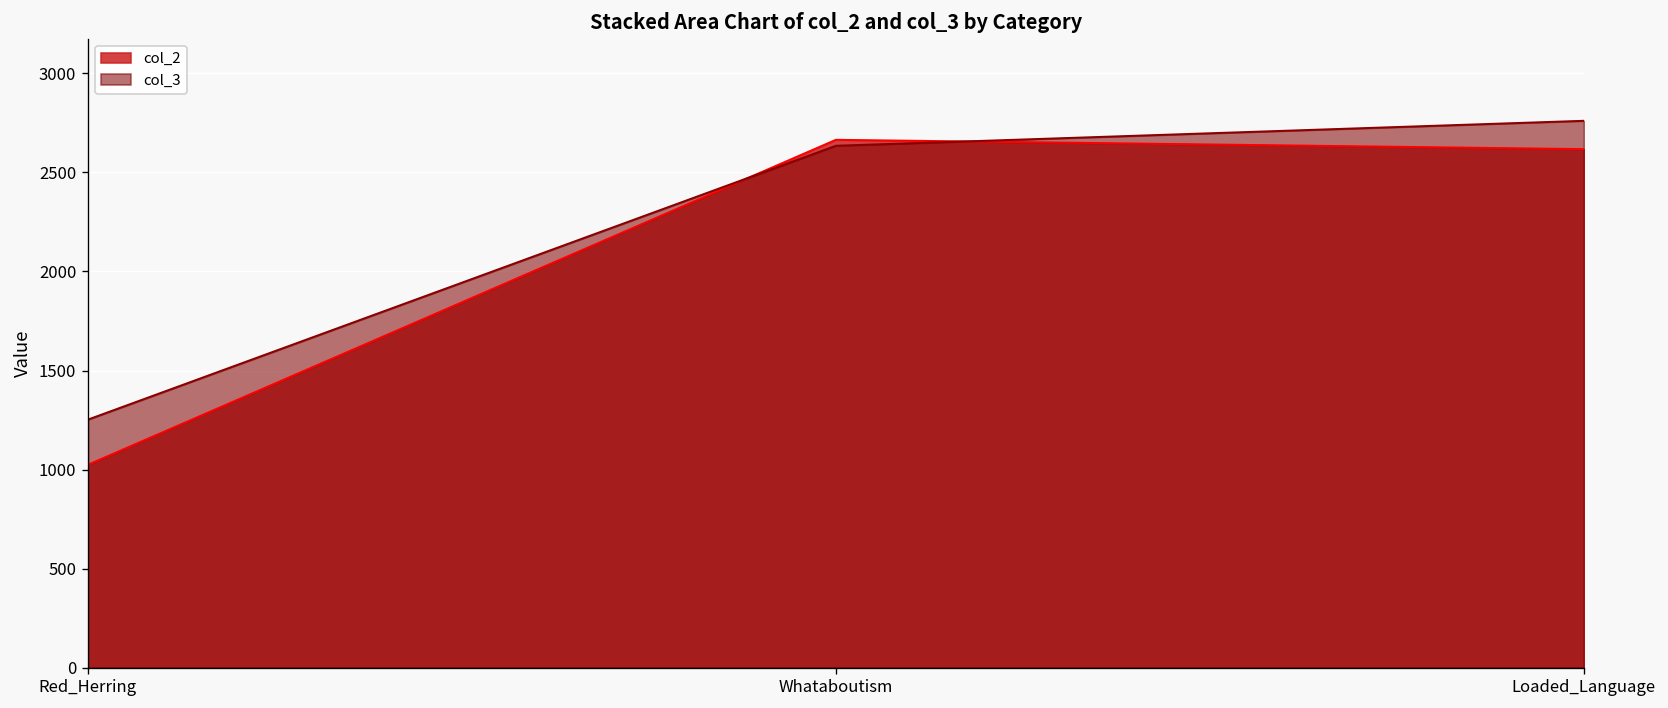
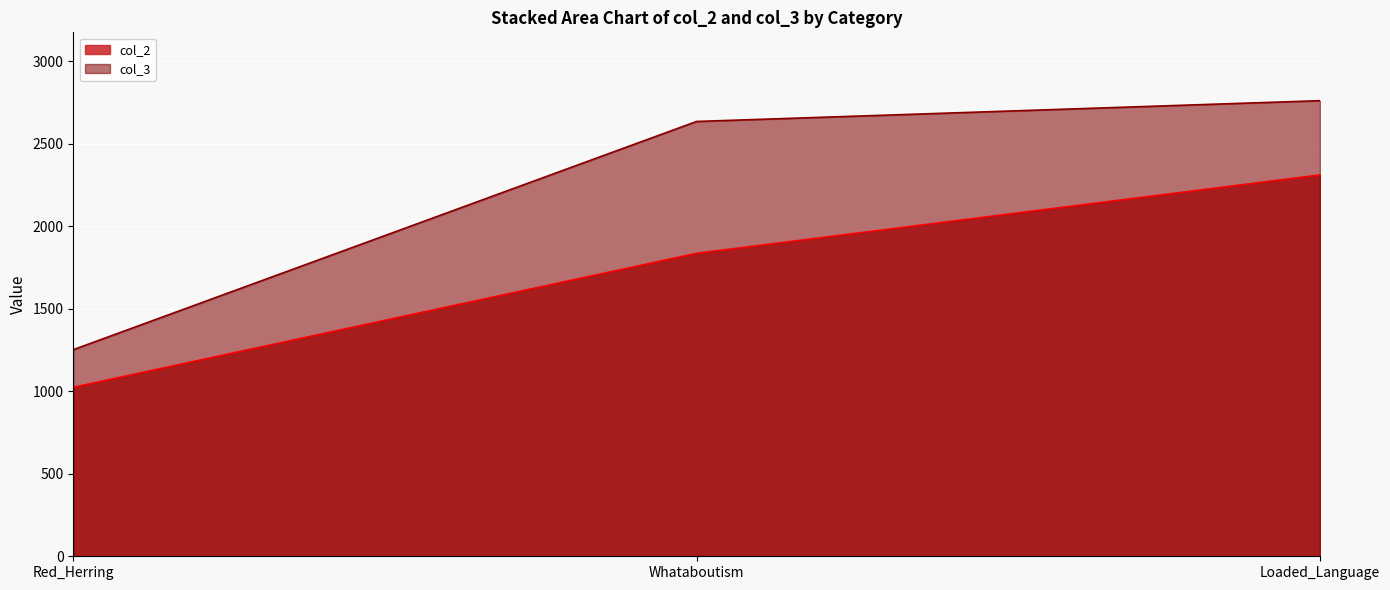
col_2, Whataboutism: 2670 -> 1840
col_2, Loaded_Language: 2620 -> 2310
